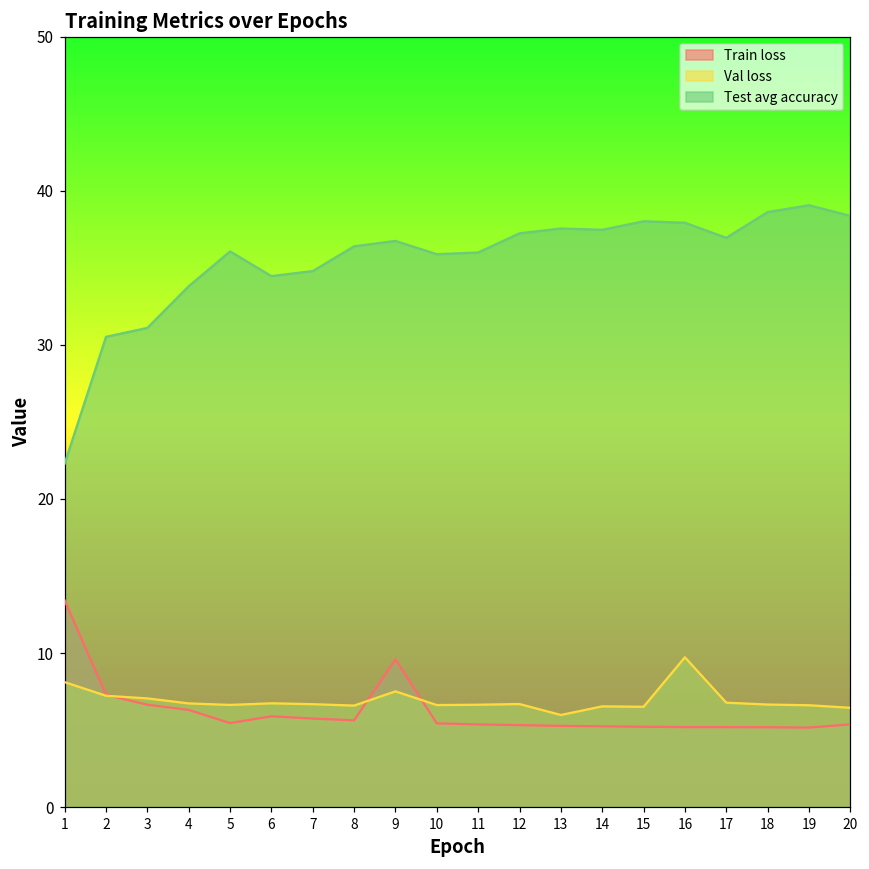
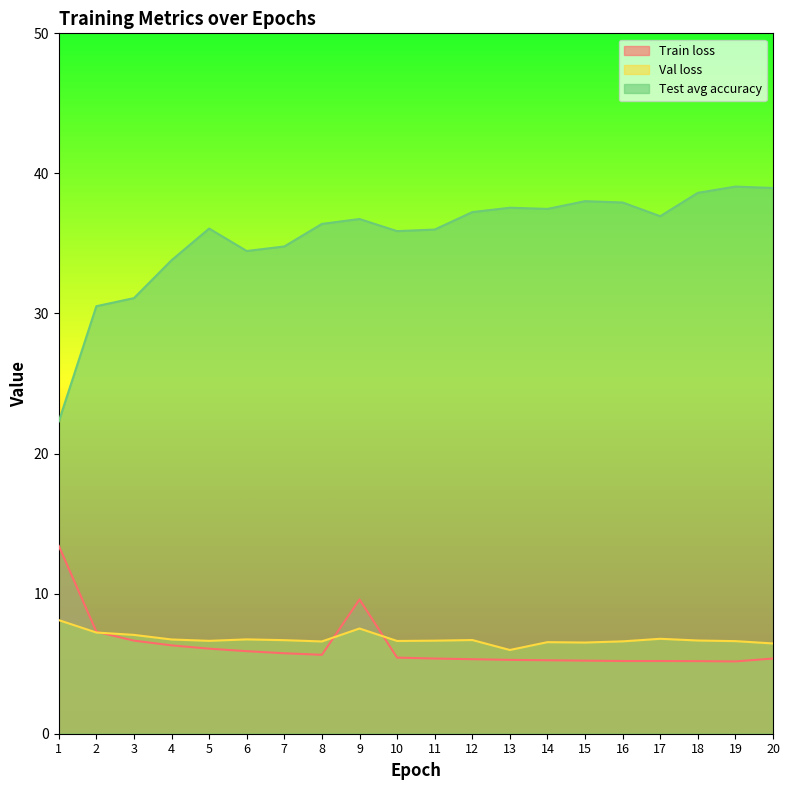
Train loss, 5: 5.5 -> 6.1
Val loss, 16: 9.7 -> 6.6
Test avg accuracy, 20: 38.4 -> 39.0
